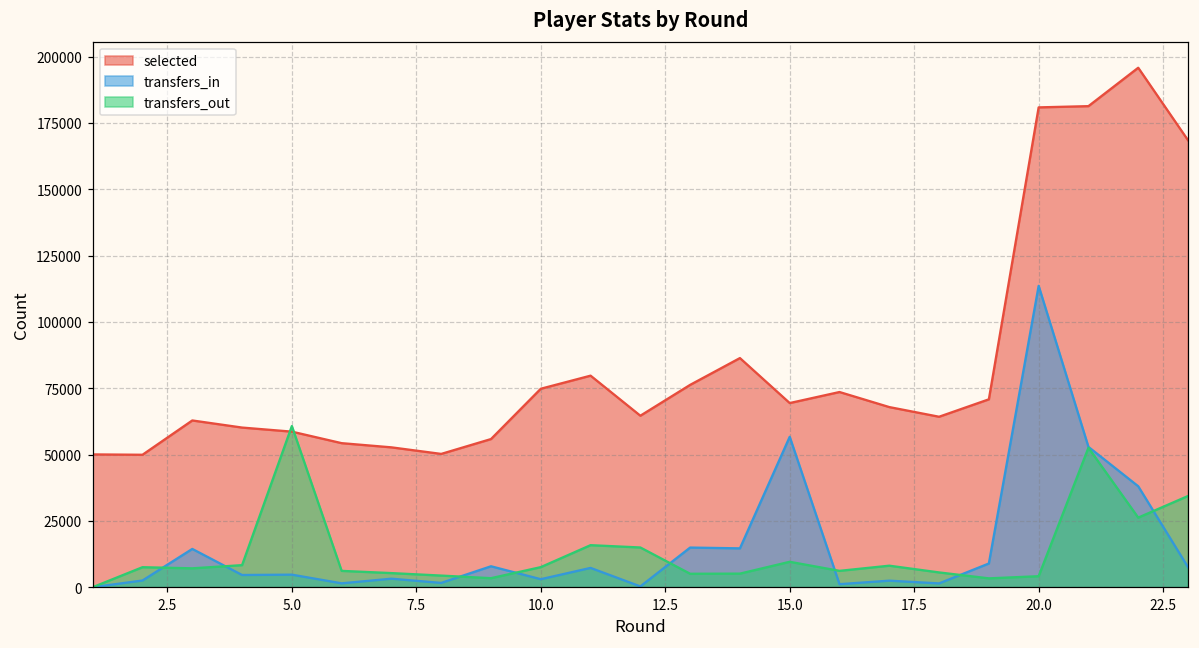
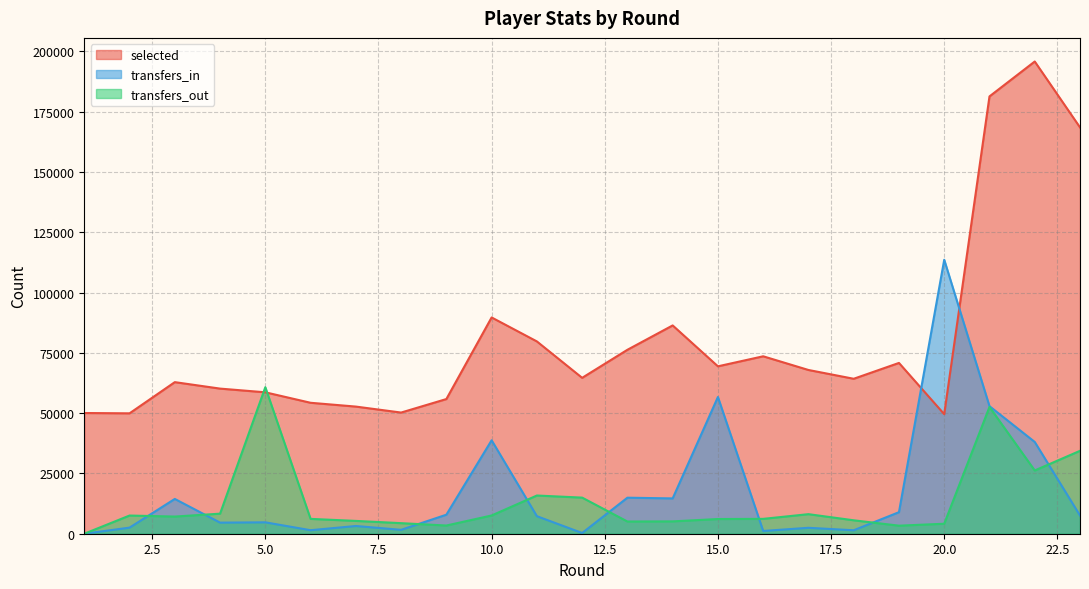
selected, 10.0: 75000 -> 90000
transfers_in, 10.0: 3000 -> 39000
transfers_out, 15.0: 10000 -> 6000
selected, 20.0: 181000 -> 50000
